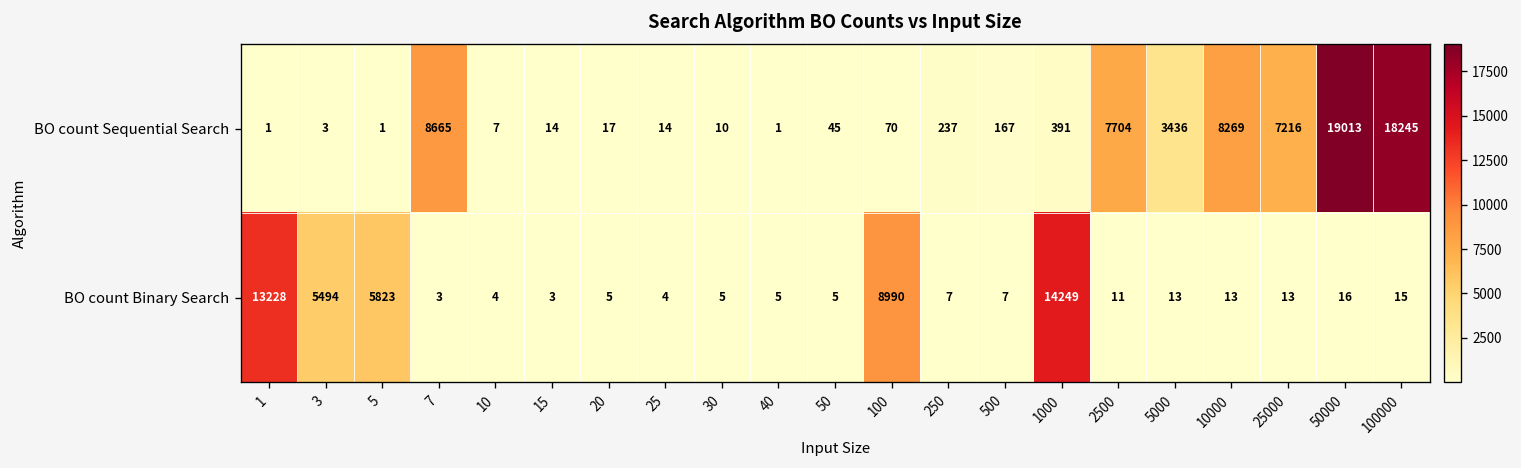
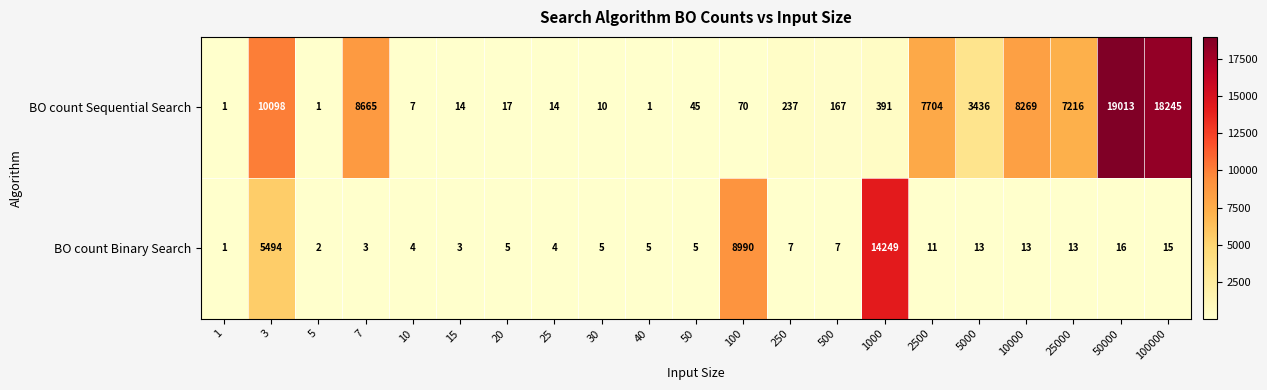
BO count Sequential Search, 3: 3 -> 10098
BO count Binary Search, 1: 13228 -> 1
BO count Binary Search, 5: 5823 -> 2
